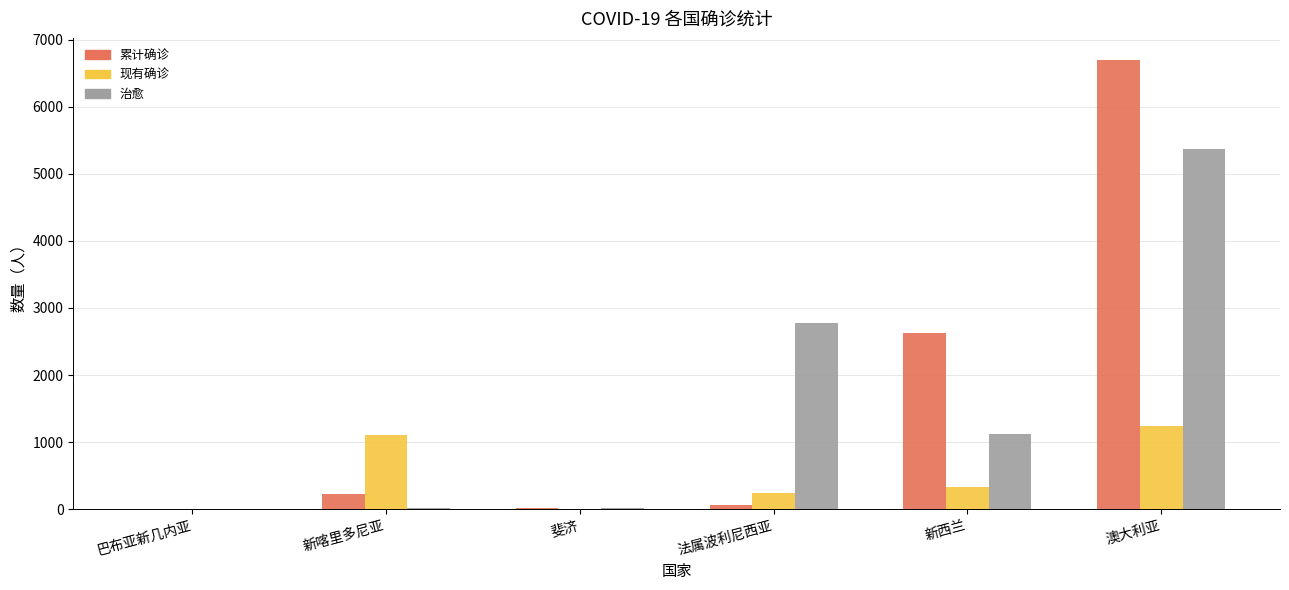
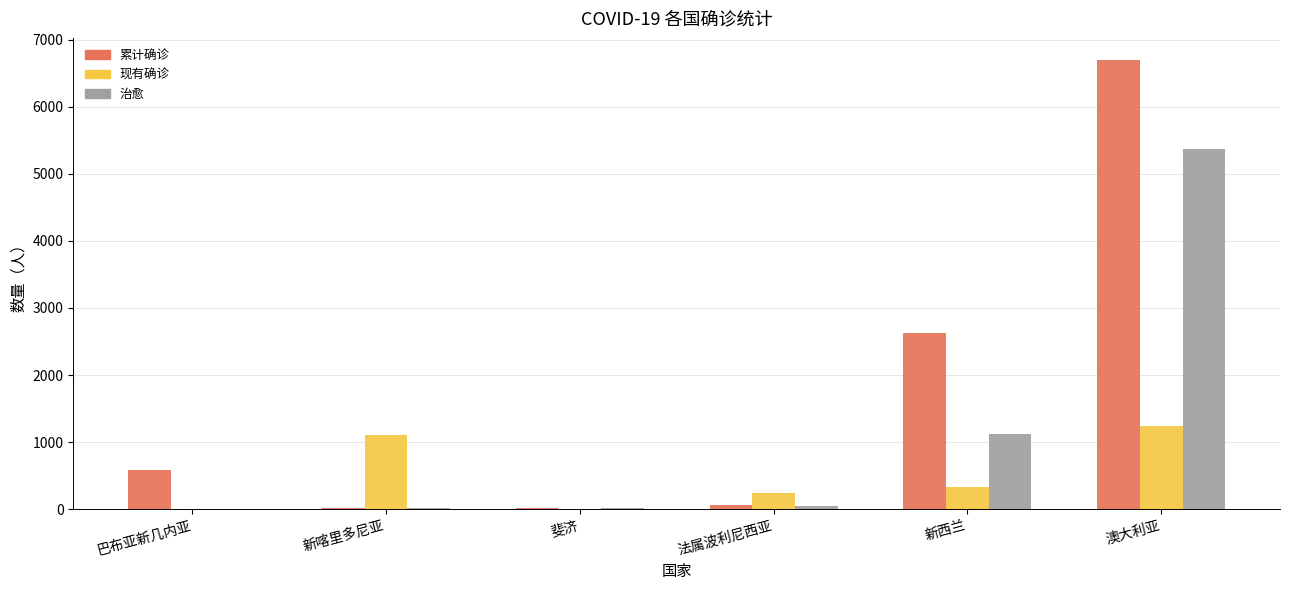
累计确诊, 巴布亚新几内亚: 0 -> 600
累计确诊, 新喀里多尼亚: 200 -> 0
治愈, 法属波利尼西亚: 2800 -> 0
